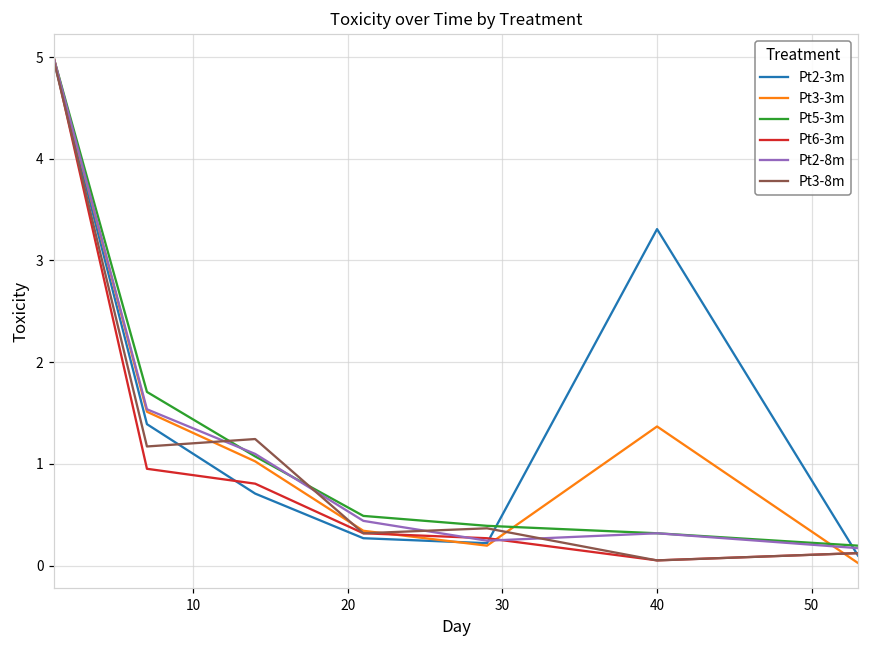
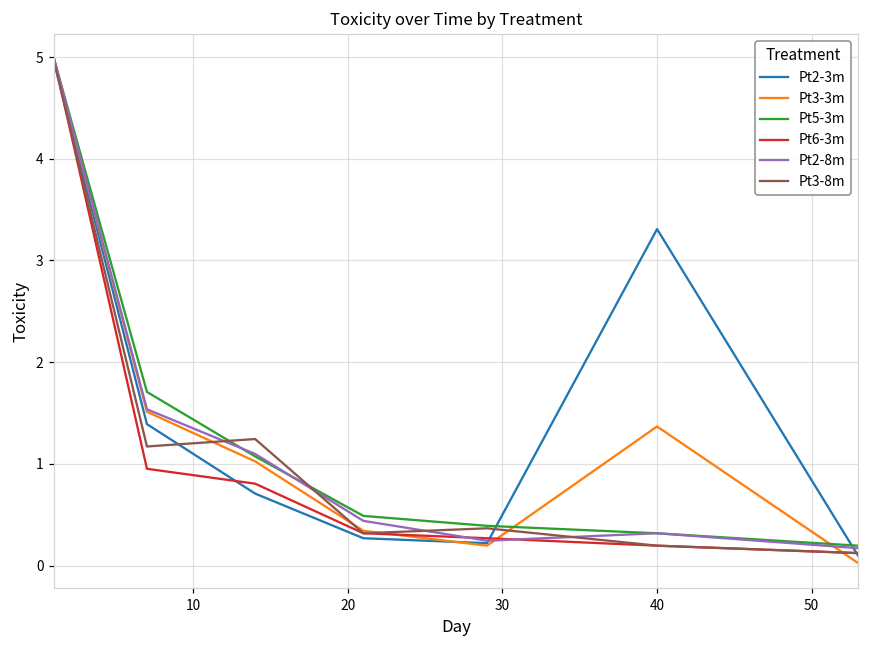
Pt6-3m, 40: 0.1 -> 0.2
Pt3-8m, 40: 0.0 -> 0.2
